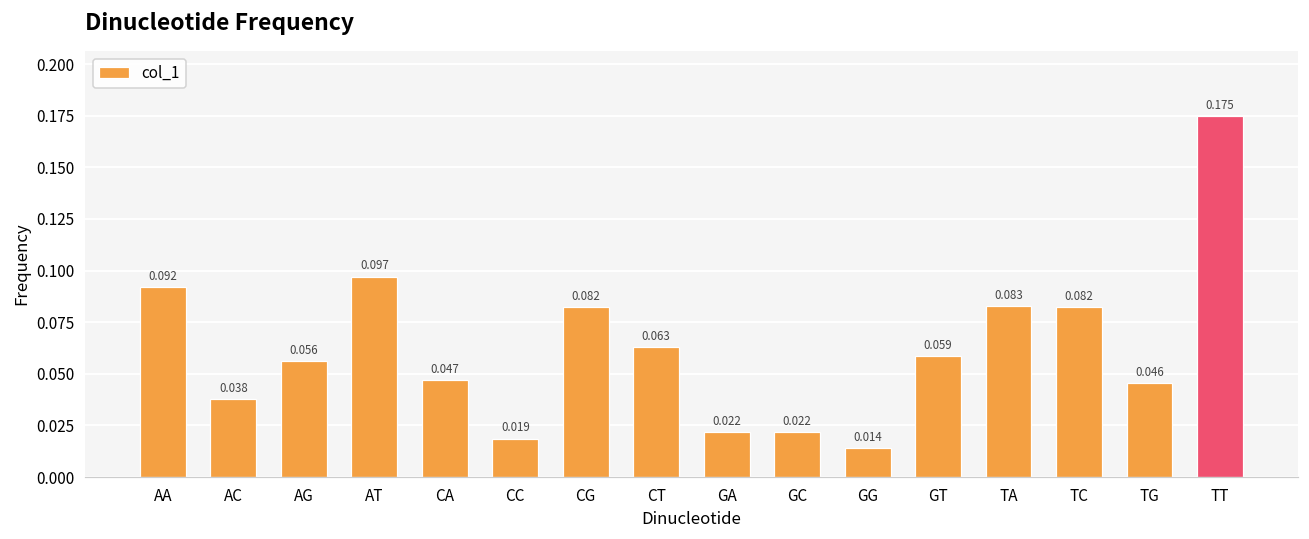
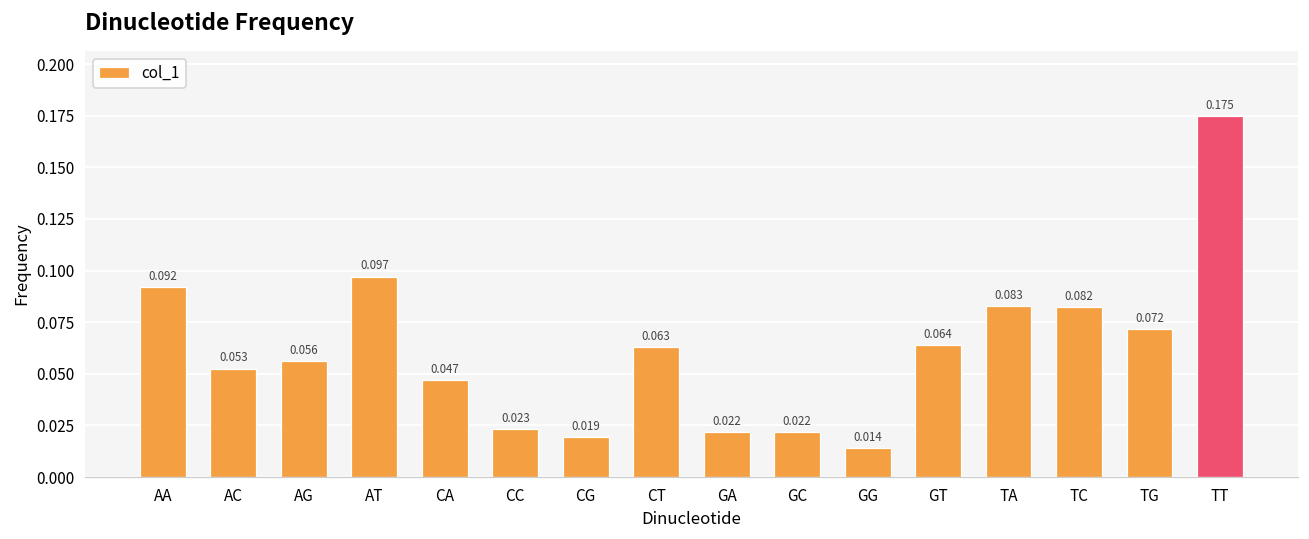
AC: 0.038 -> 0.053
CC: 0.019 -> 0.023
CG: 0.082 -> 0.019
GT: 0.059 -> 0.064
TG: 0.046 -> 0.072
